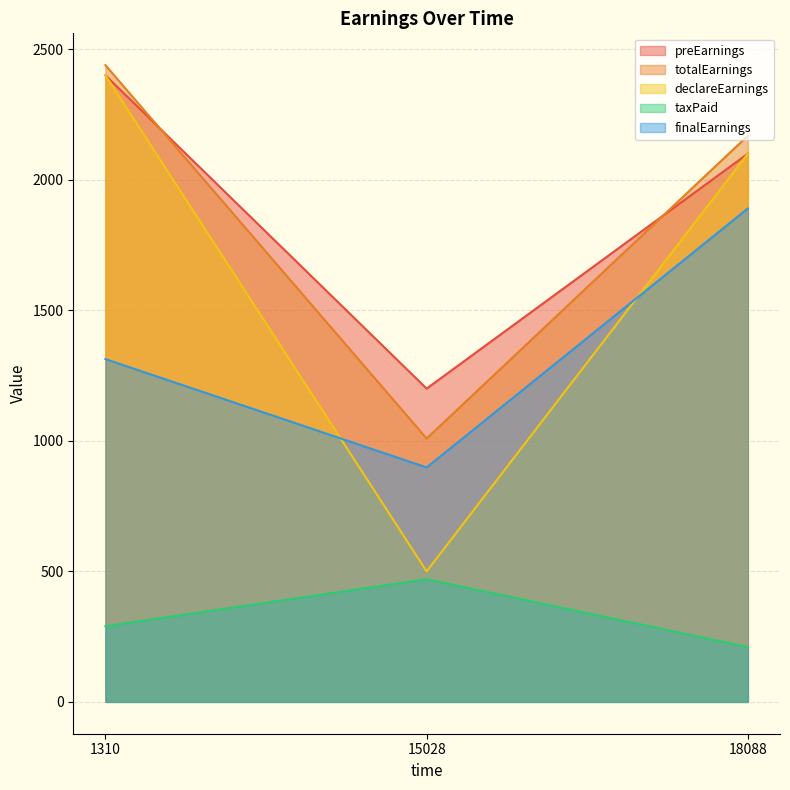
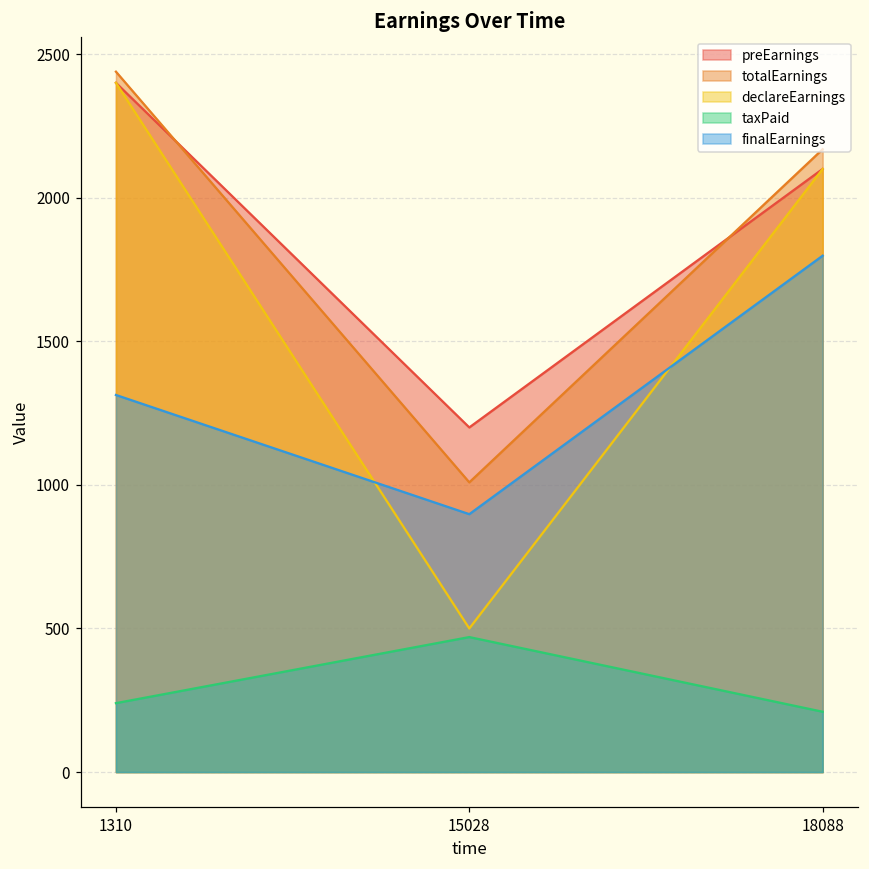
taxPaid, 1310: 290 -> 240
finalEarnings, 18088: 1890 -> 1800
